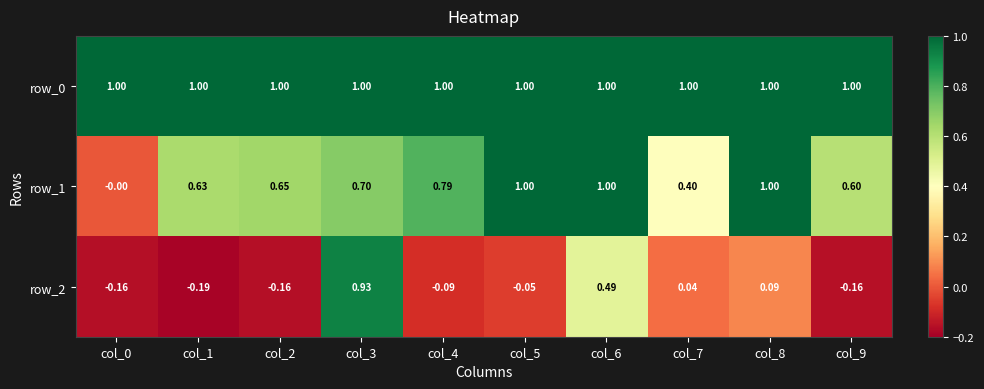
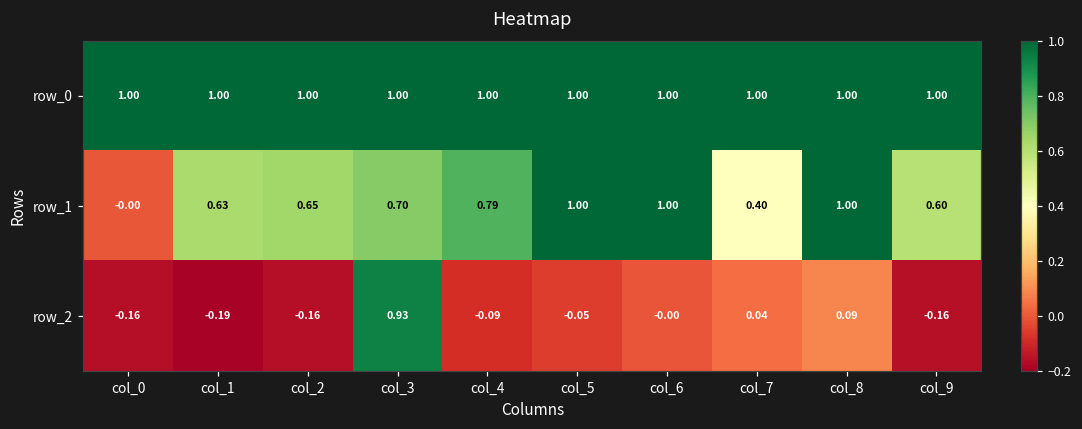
row_2, col_6: 0.49 -> -0.00
